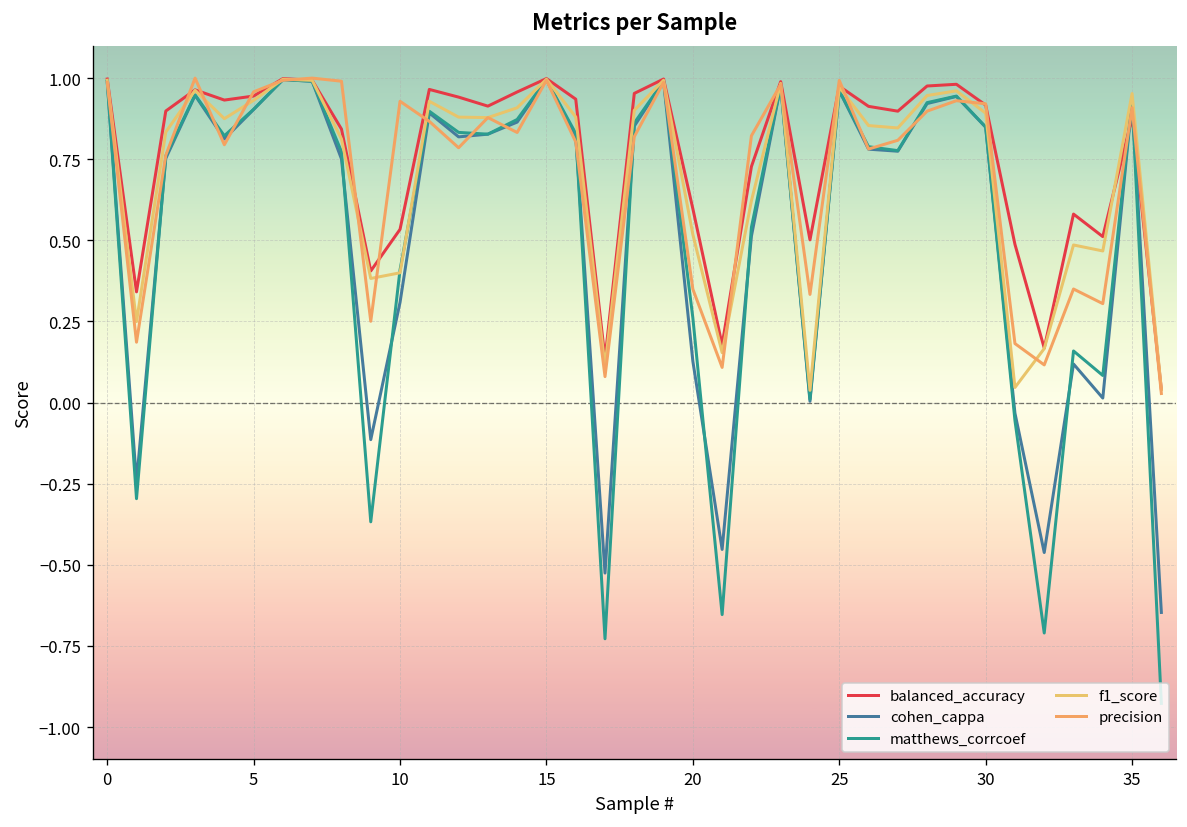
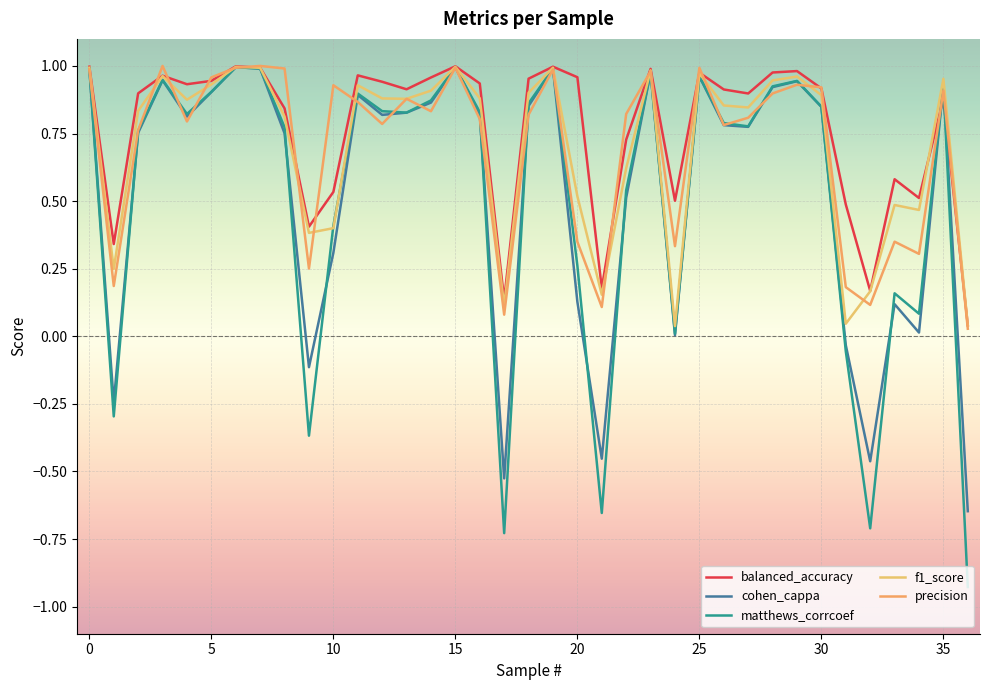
balanced_accuracy, 20: 0.60 -> 0.96
